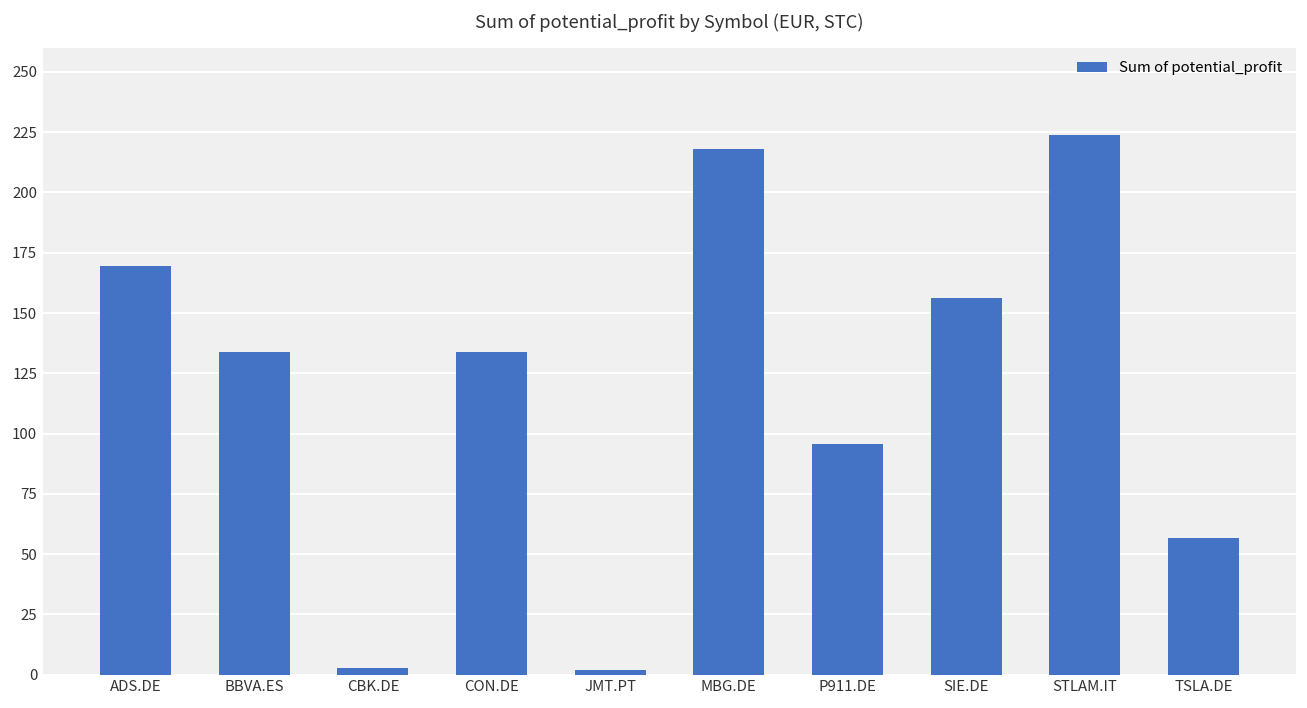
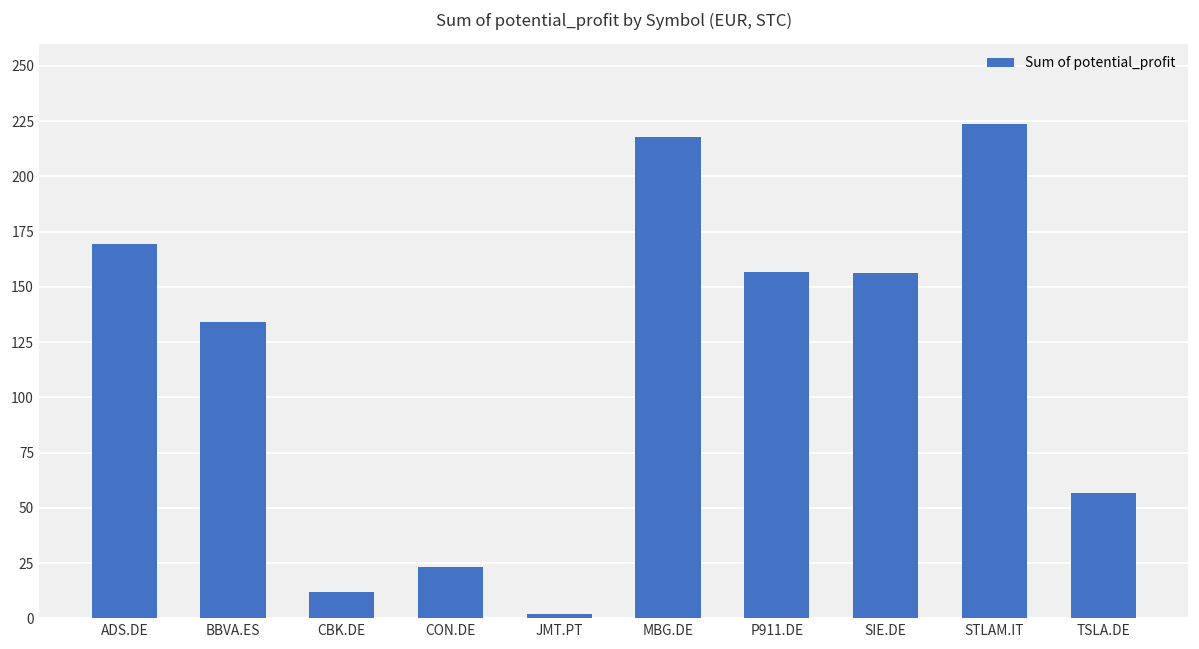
CBK.DE: 3 -> 12
CON.DE: 134 -> 23
P911.DE: 96 -> 157
